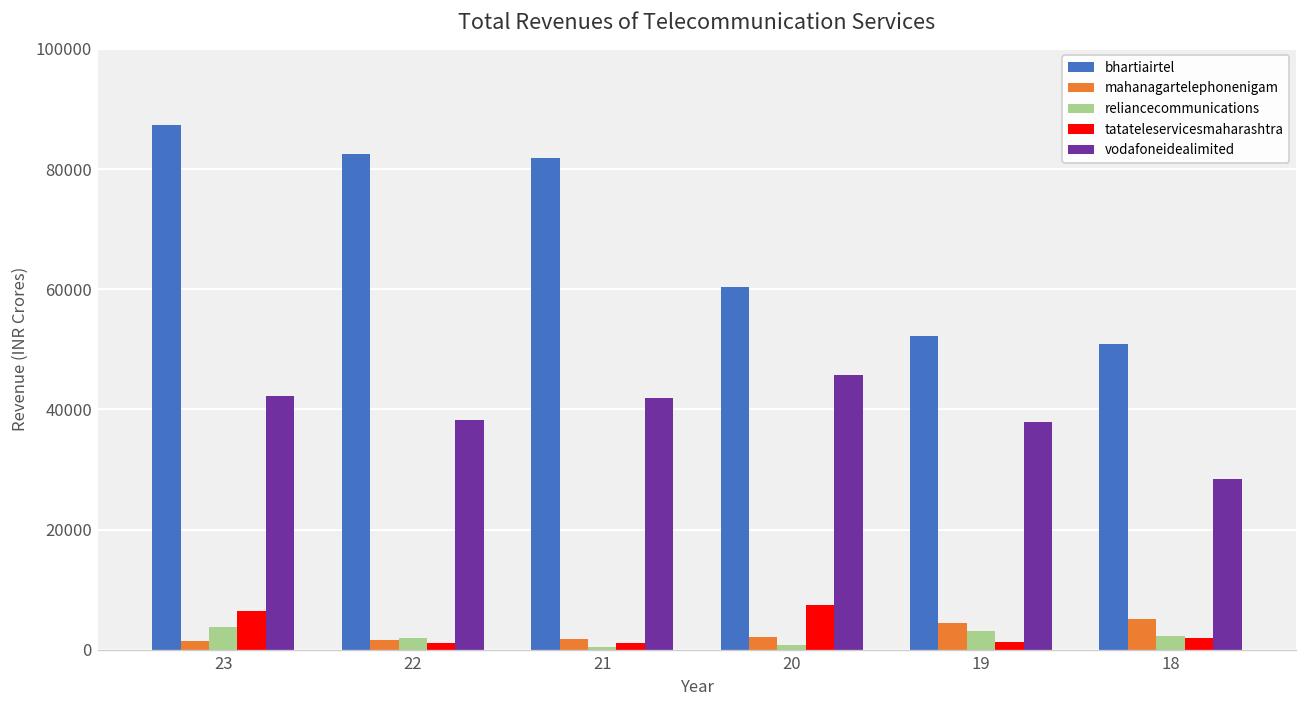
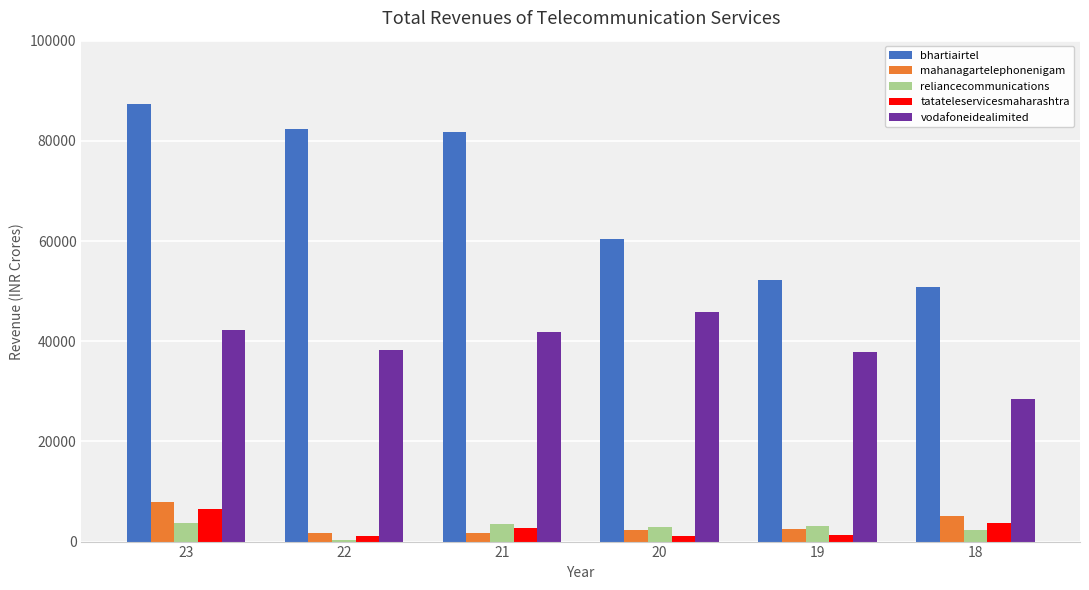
mahanagartelephonenigam, 23: 1000 -> 8000
reliancecommunications, 22: 2000 -> 0
reliancecommunications, 21: 0 -> 3000
tatateleservicesmaharashtra, 21: 1000 -> 3000
reliancecommunications, 20: 1000 -> 3000
tatateleservicesmaharashtra, 20: 7000 -> 1000
mahanagartelephonenigam, 19: 4000 -> 3000
tatateleservicesmaharashtra, 18: 2000 -> 4000
